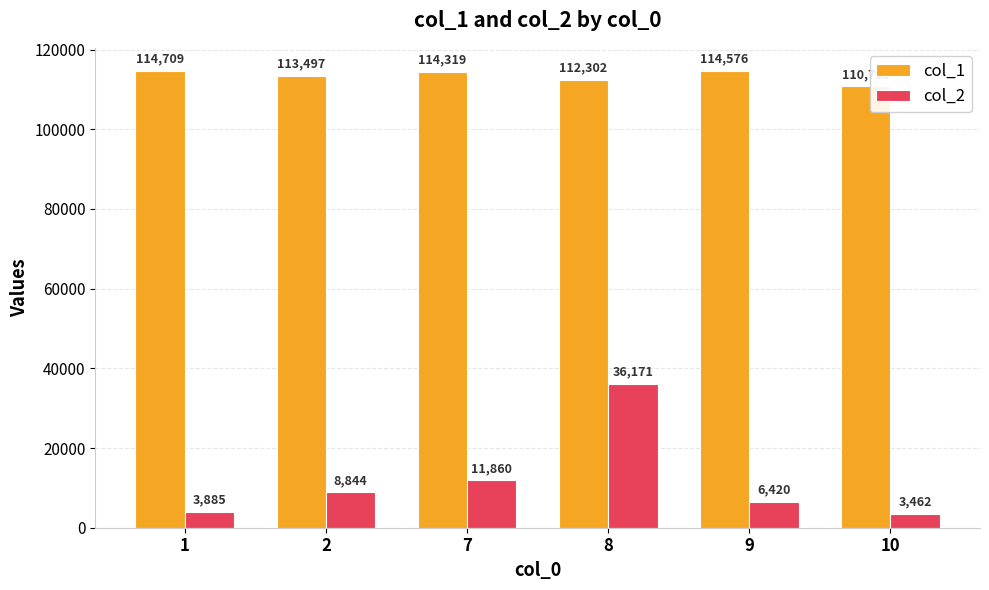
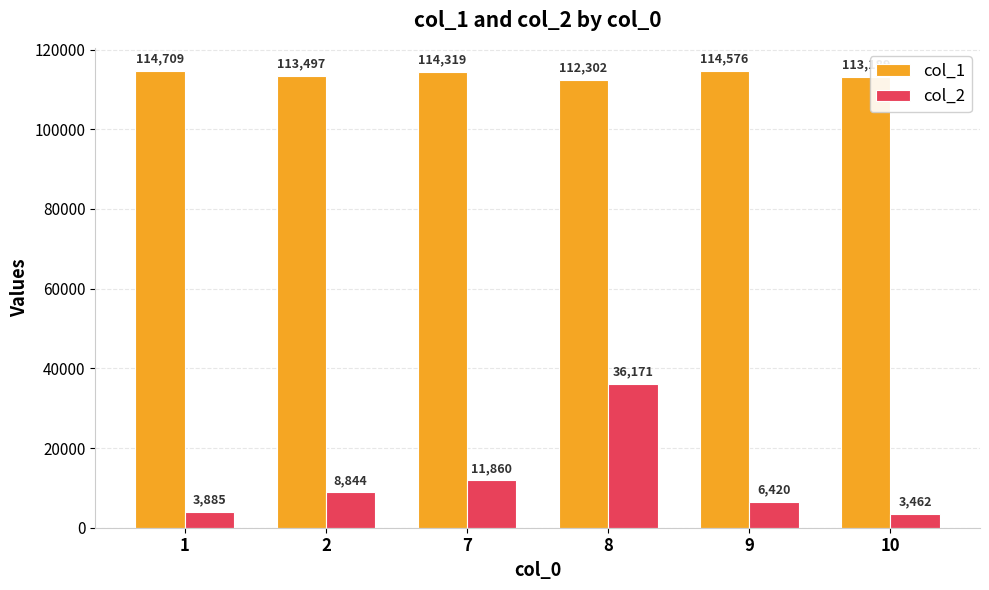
col_1, 10: 111000 -> 113000
